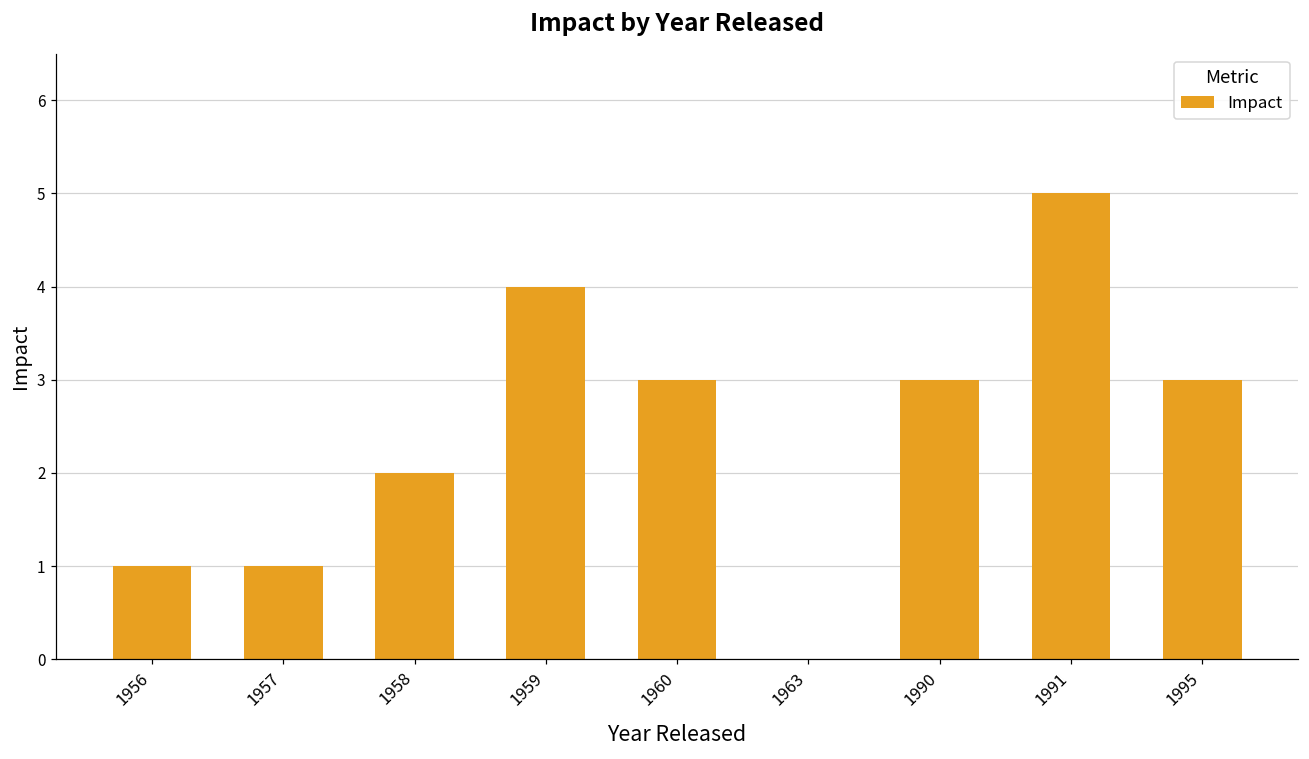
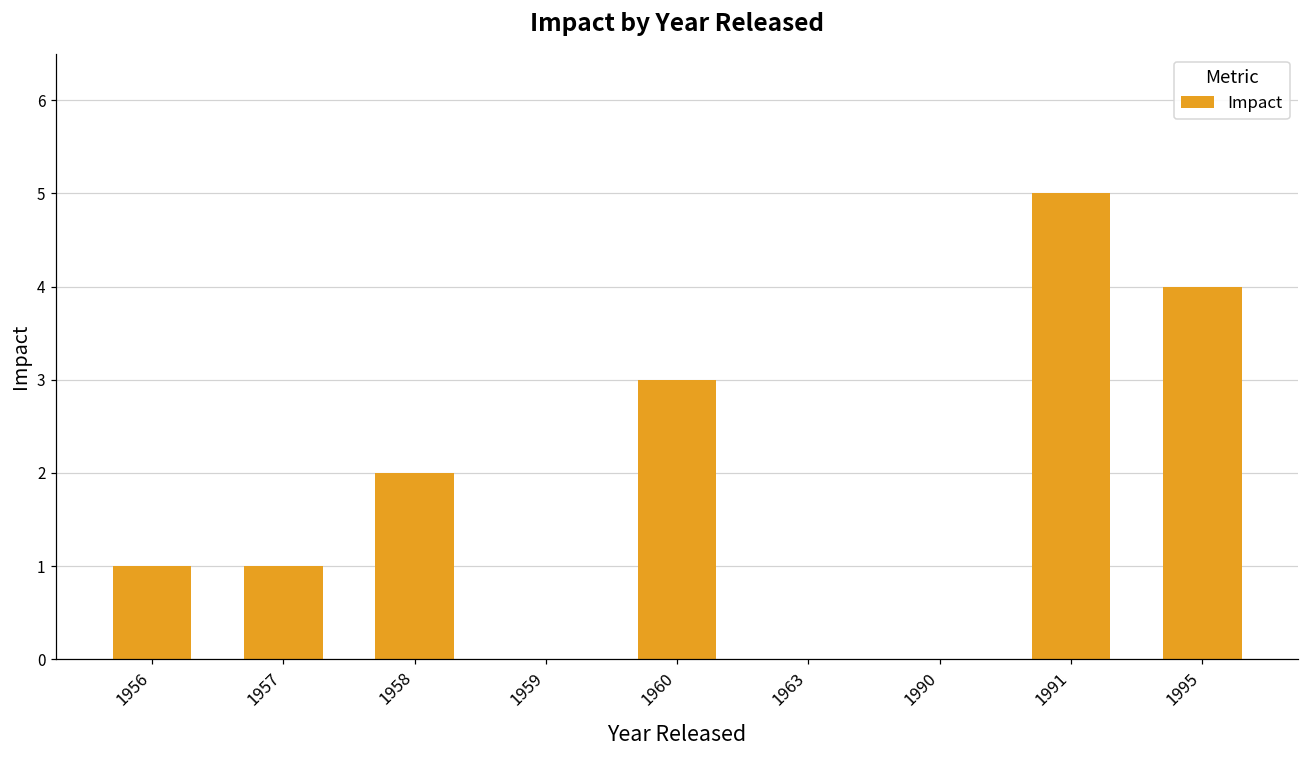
1959: 4 -> 0
1990: 3 -> 0
1995: 3 -> 4
